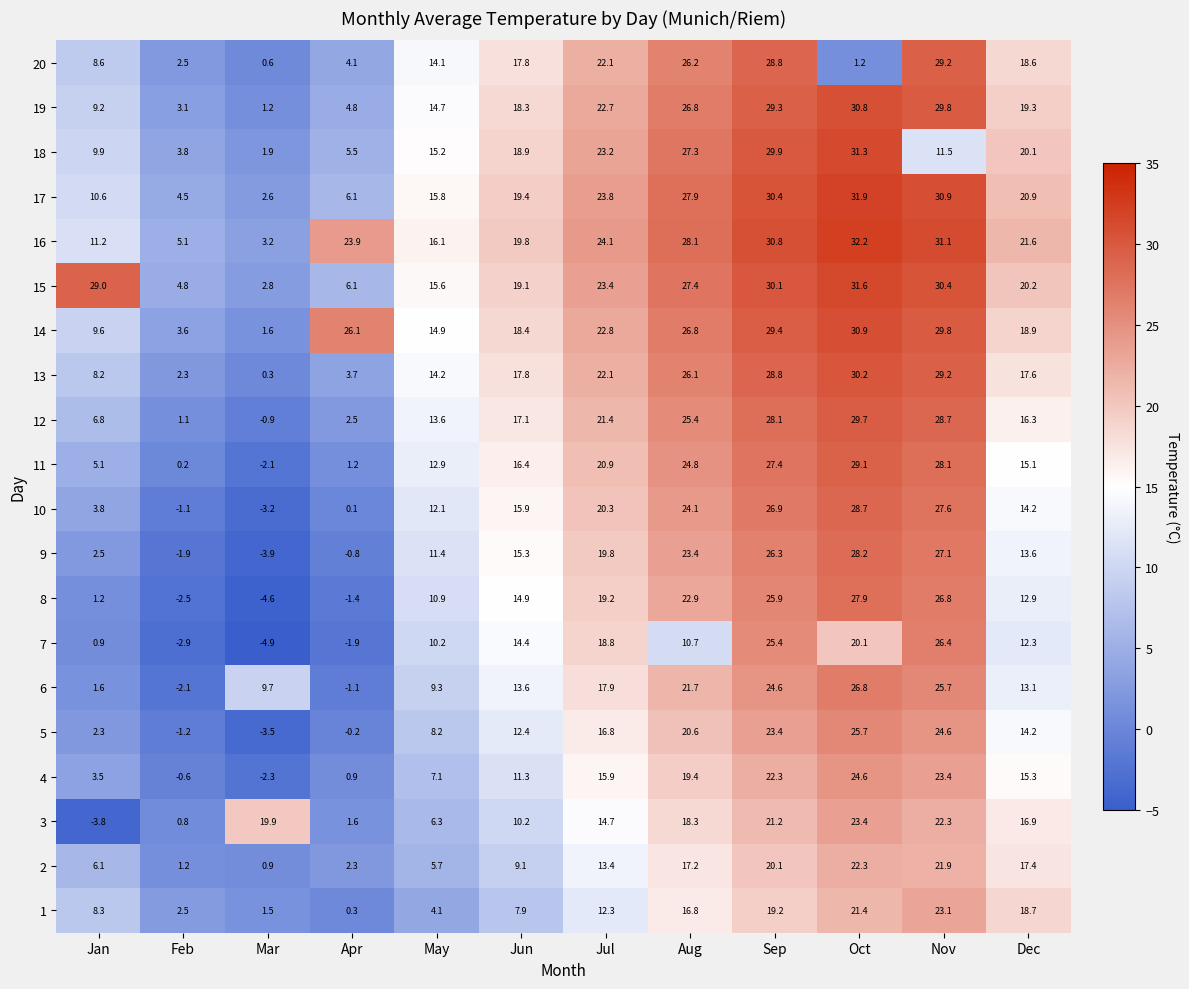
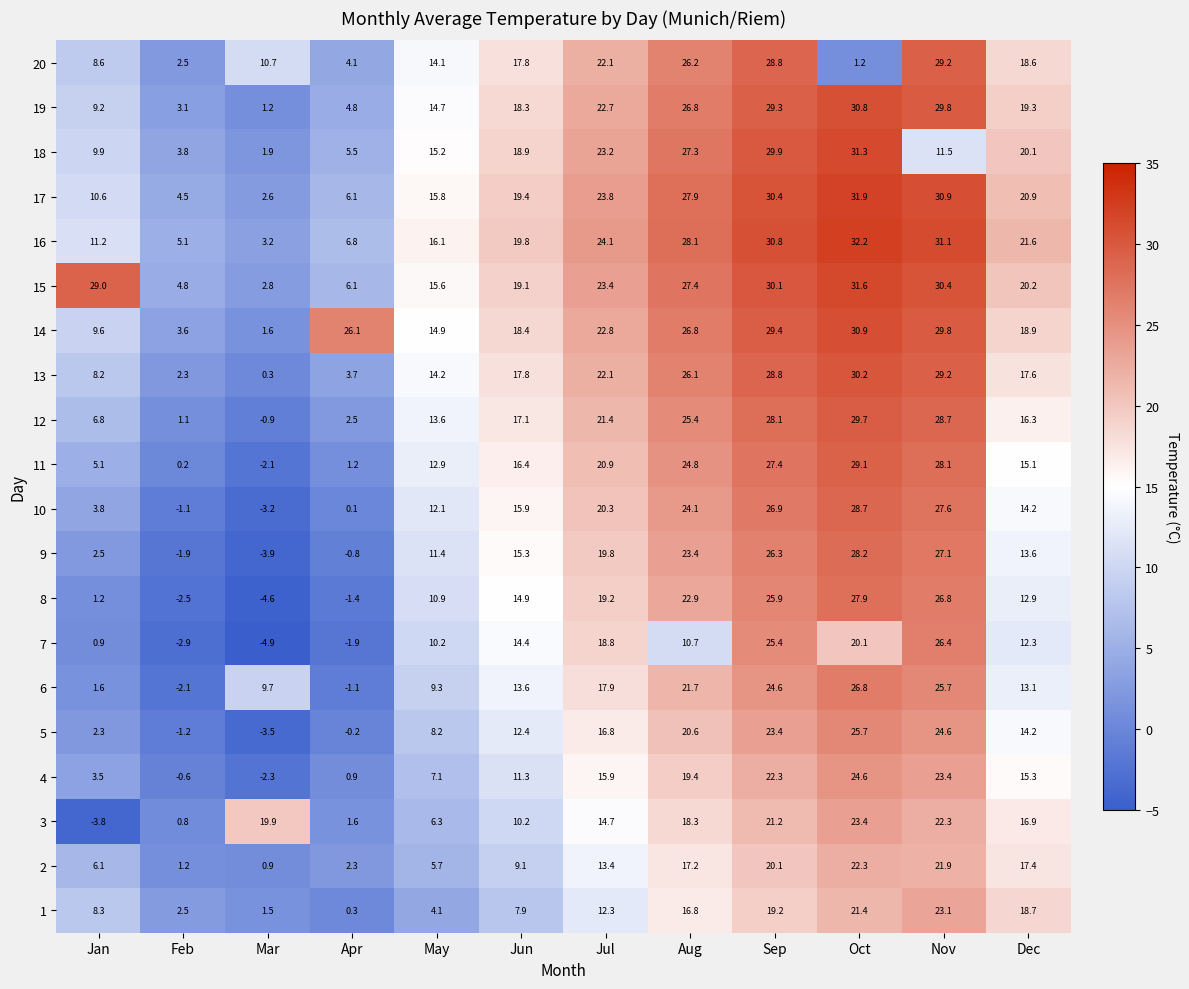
20, Mar: 0.6 -> 10.7
16, Apr: 23.9 -> 6.8
